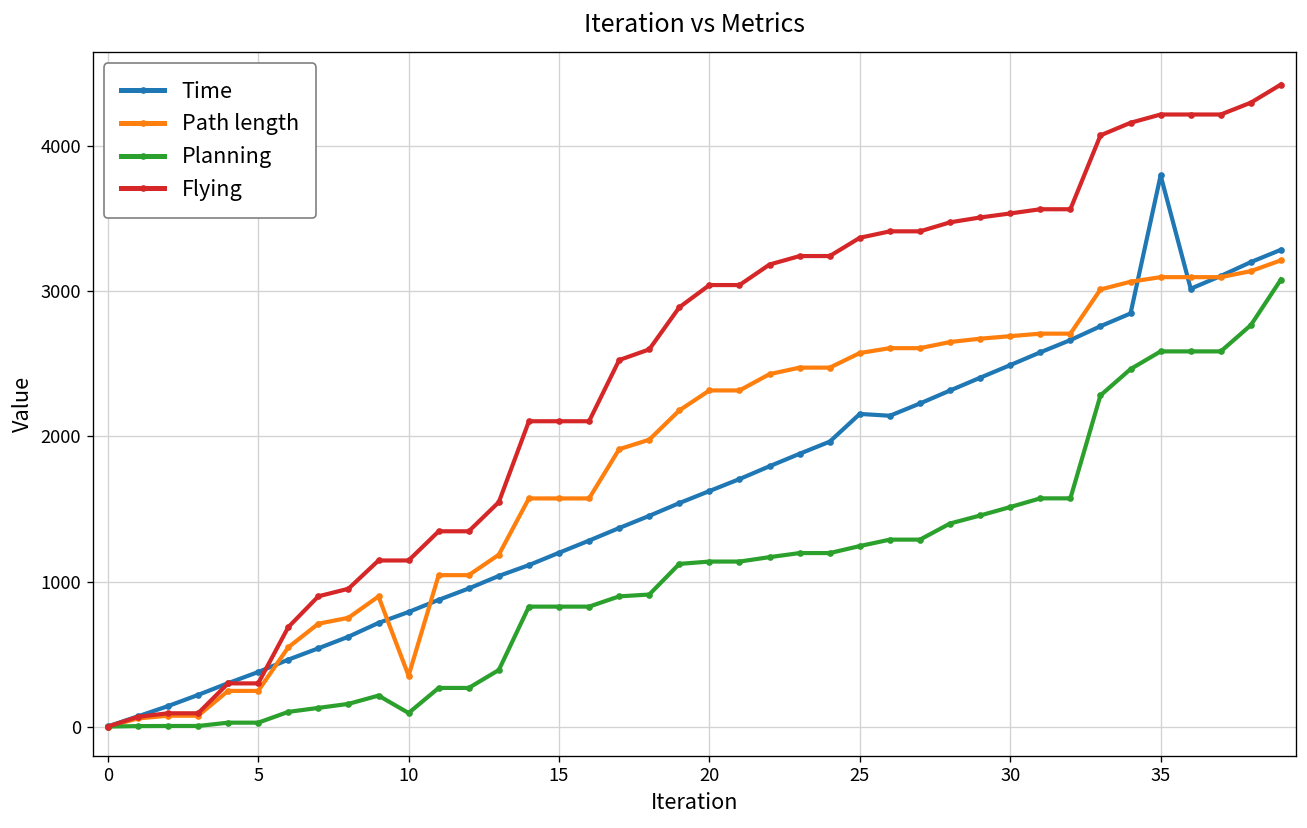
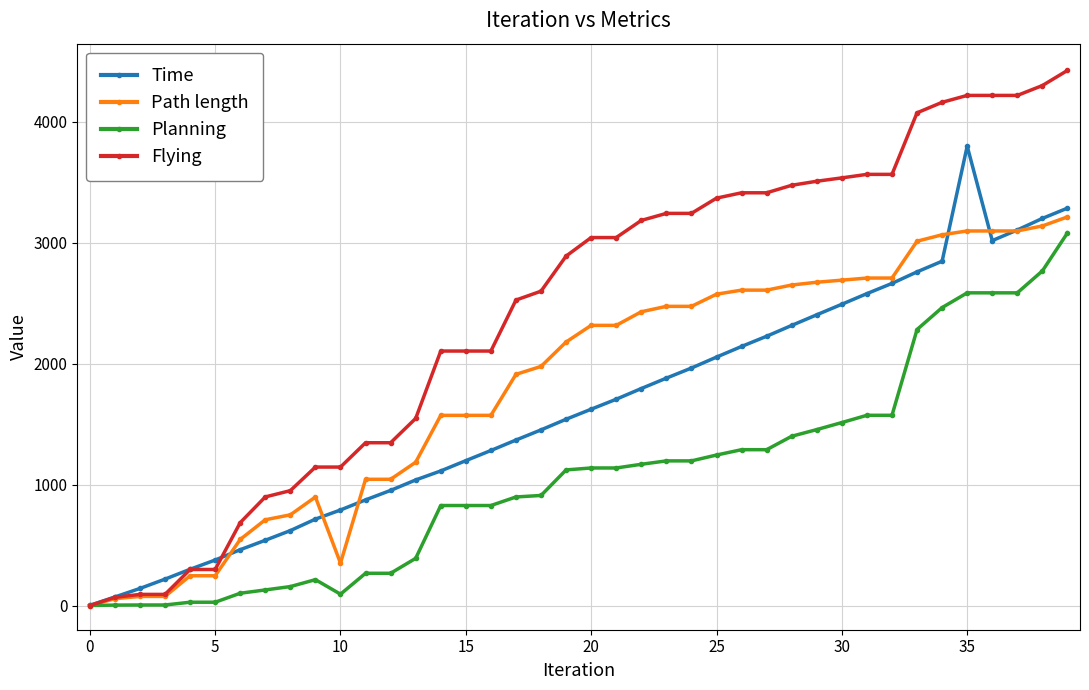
Time, 25: 2160 -> 2050
